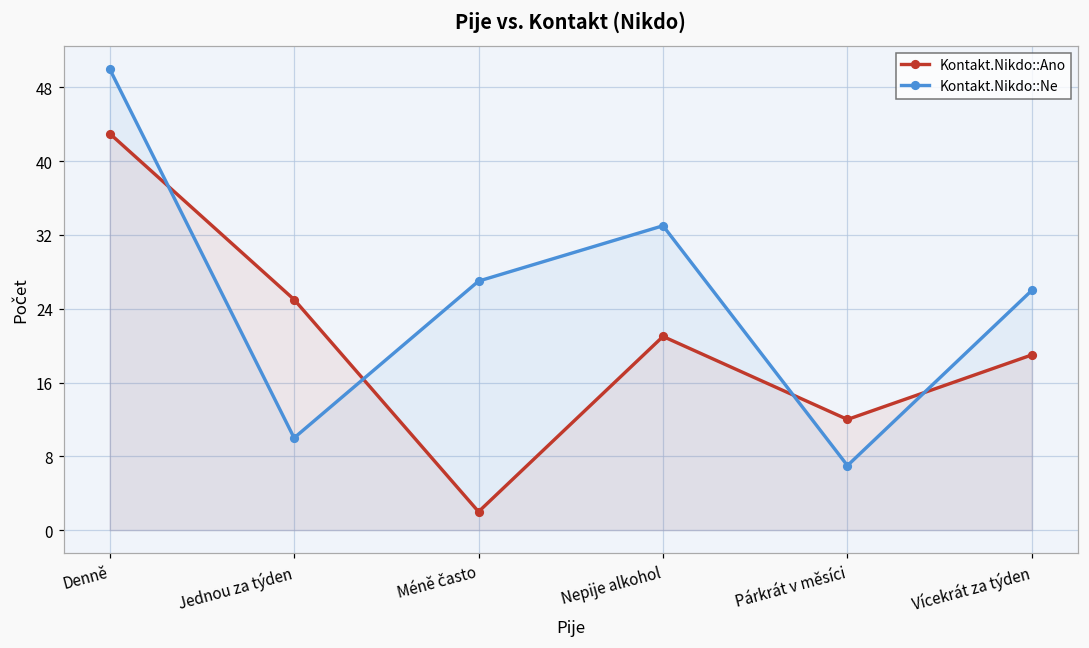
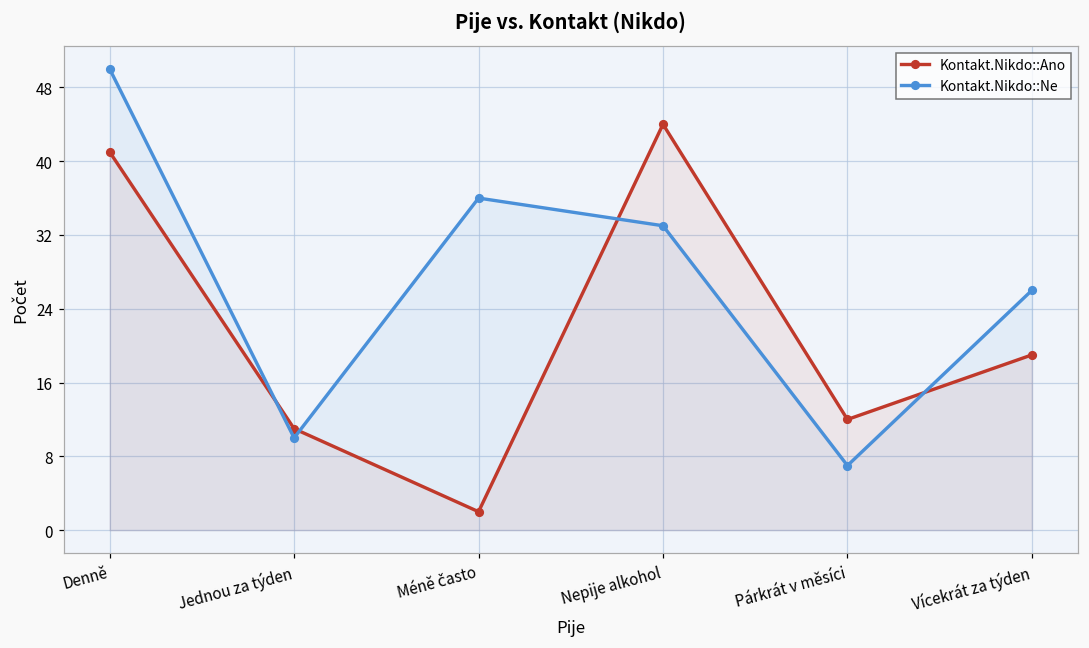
Kontakt.Nikdo::Ano, Denně: 43 -> 41
Kontakt.Nikdo::Ano, Jednou za týden: 25 -> 11
Kontakt.Nikdo::Ne, Méně často: 27 -> 36
Kontakt.Nikdo::Ano, Nepije alkohol: 21 -> 44
